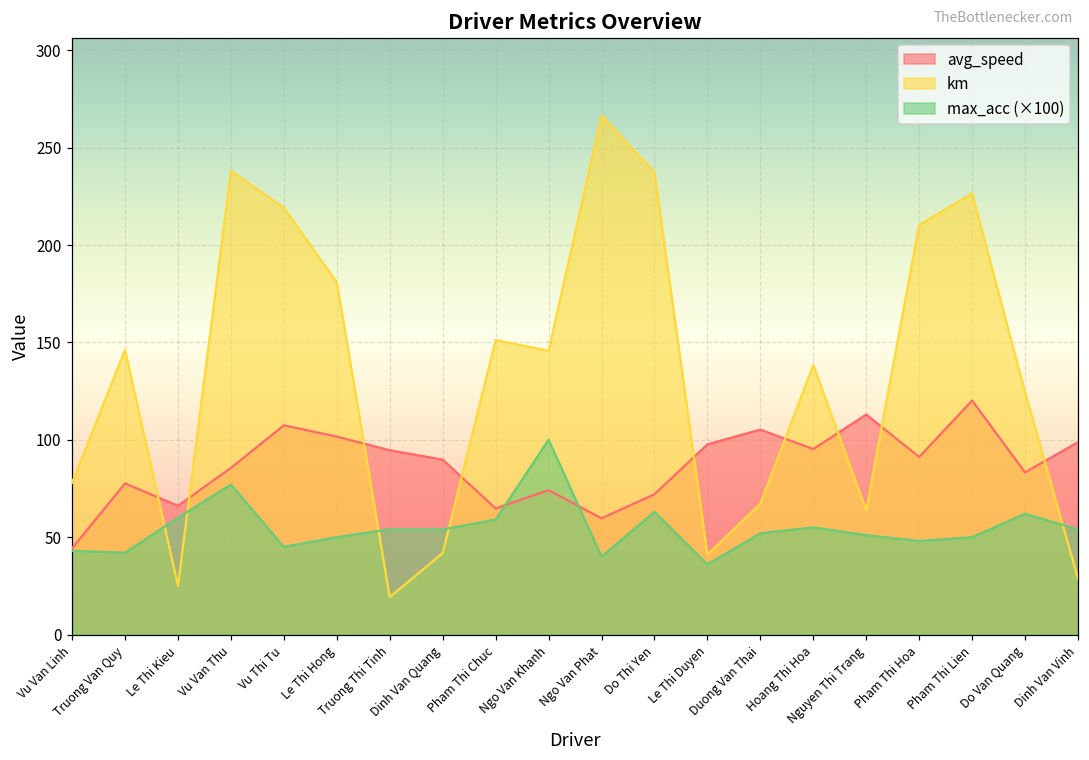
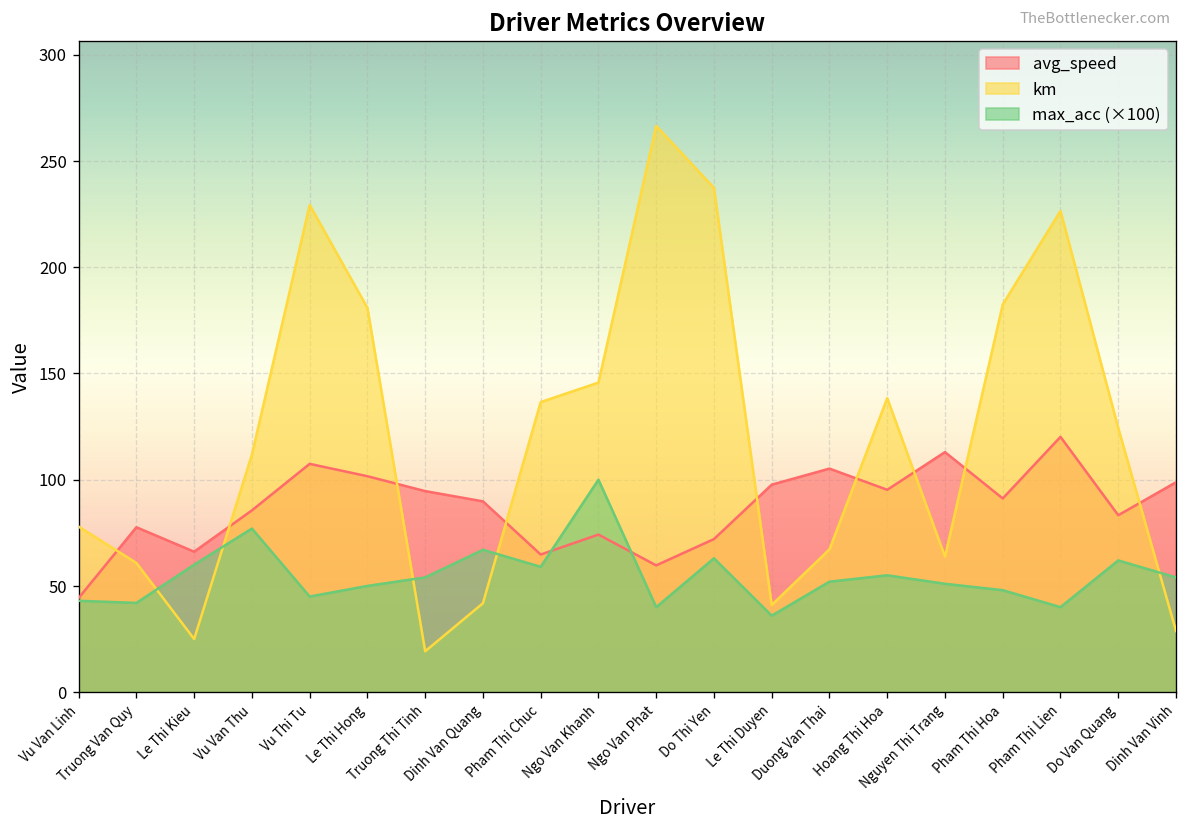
km, Truong Van Quy: 146 -> 61
km, Vu Van Thu: 238 -> 112
km, Vu Thi Tu: 219 -> 229
max_acc (×100), Dinh Van Quang: 54 -> 67
km, Pham Thi Chuc: 151 -> 137
km, Pham Thi Hoa: 210 -> 182
max_acc (×100), Pham Thi Lien: 50 -> 40
